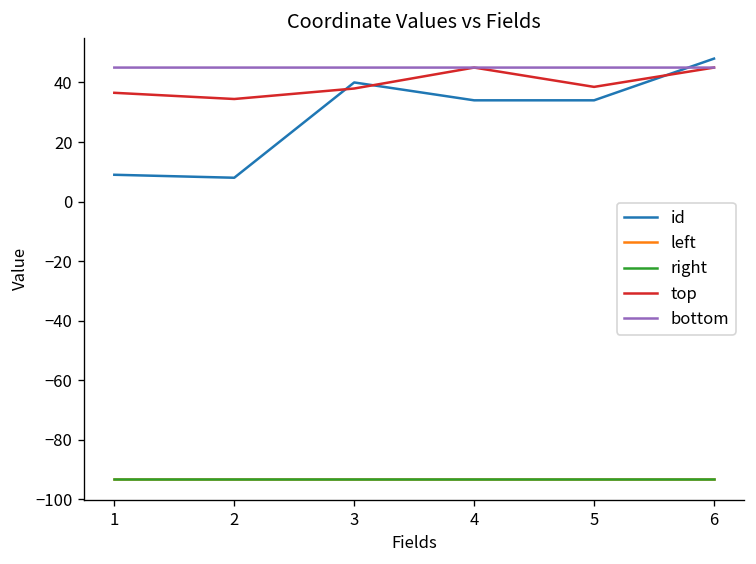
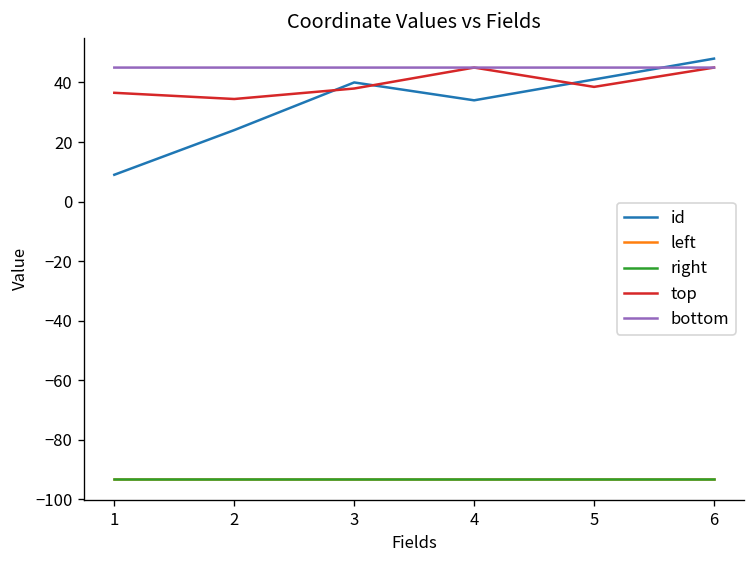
id, 2: 8 -> 24
id, 5: 34 -> 41
